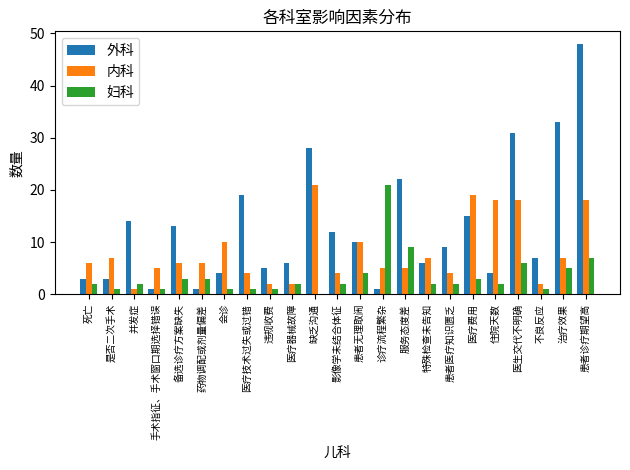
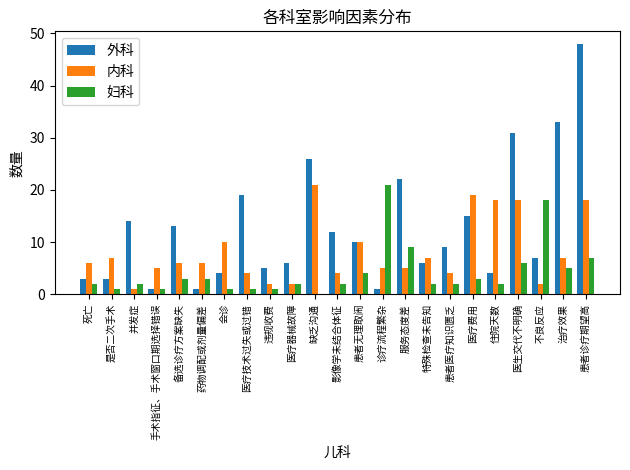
外科, 缺乏沟通: 28 -> 26
妇科, 不良反应: 1 -> 18
